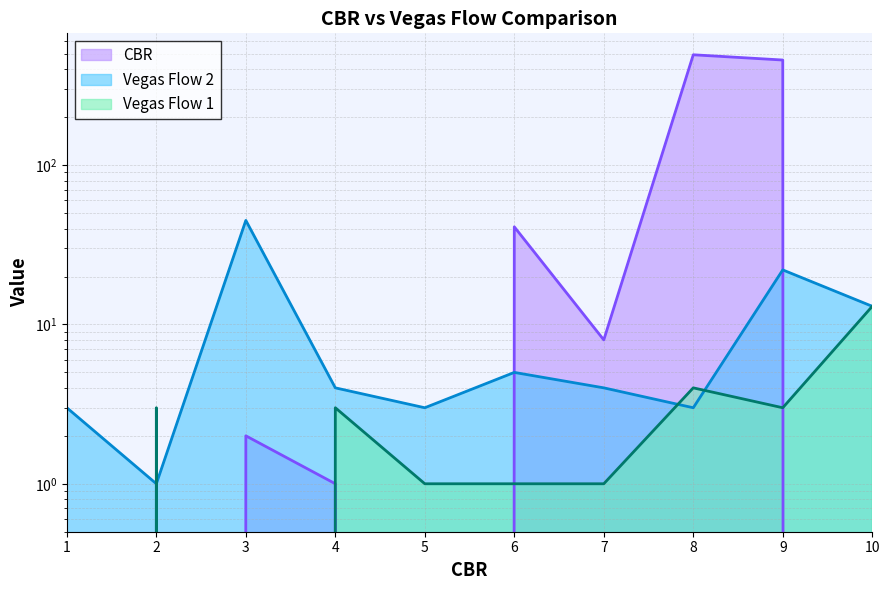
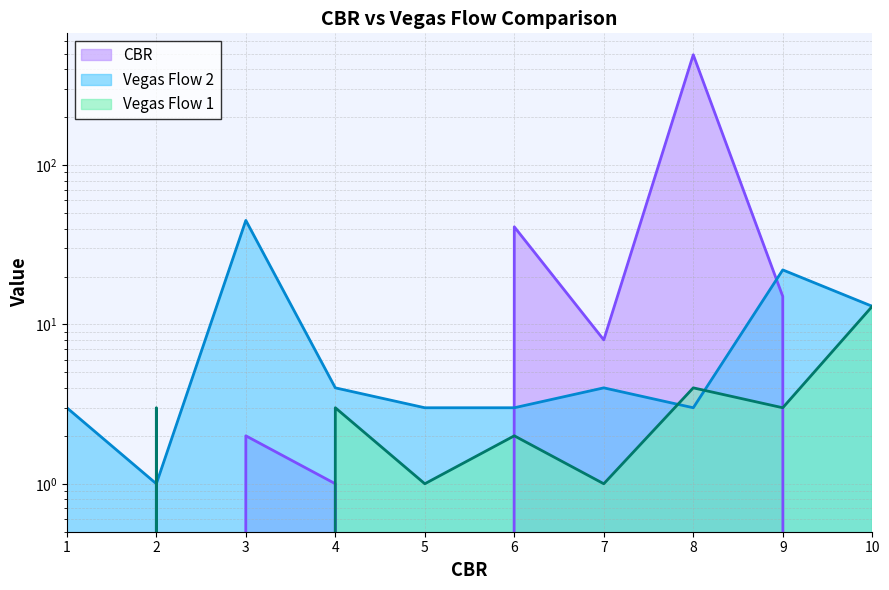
Vegas Flow 2, 6: 5 -> 3
Vegas Flow 1, 6: 1 -> 2
CBR, 9: 460 -> 15
